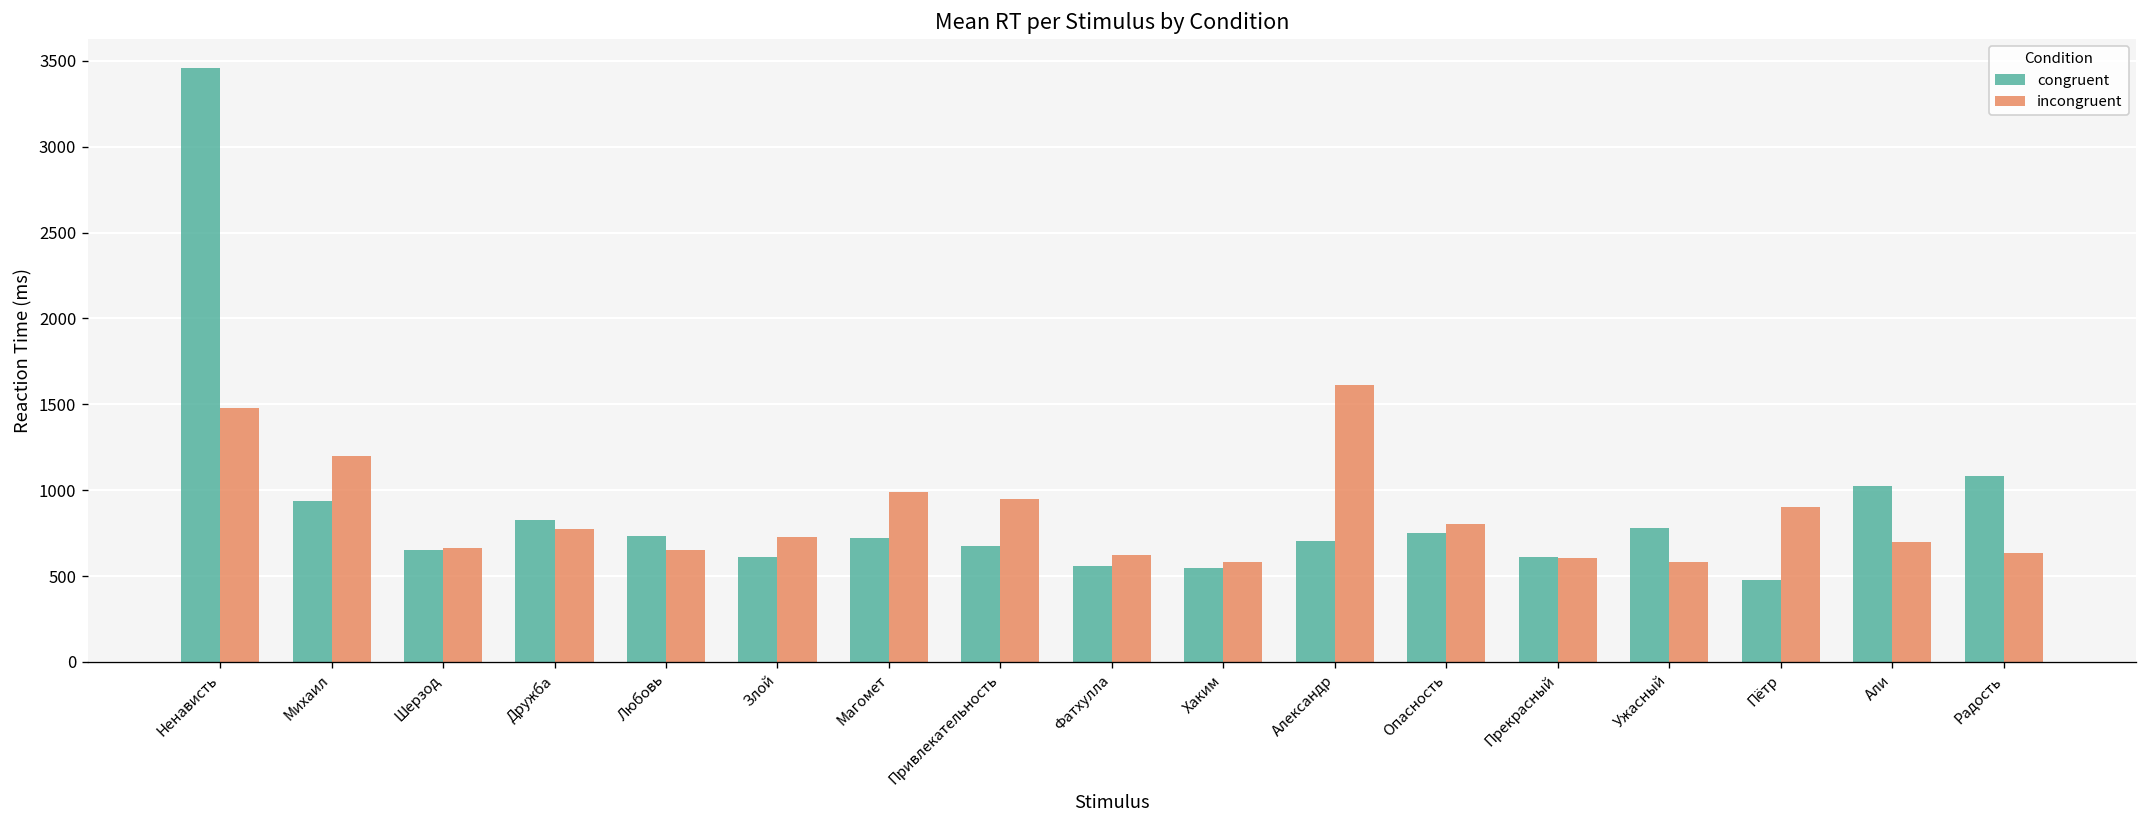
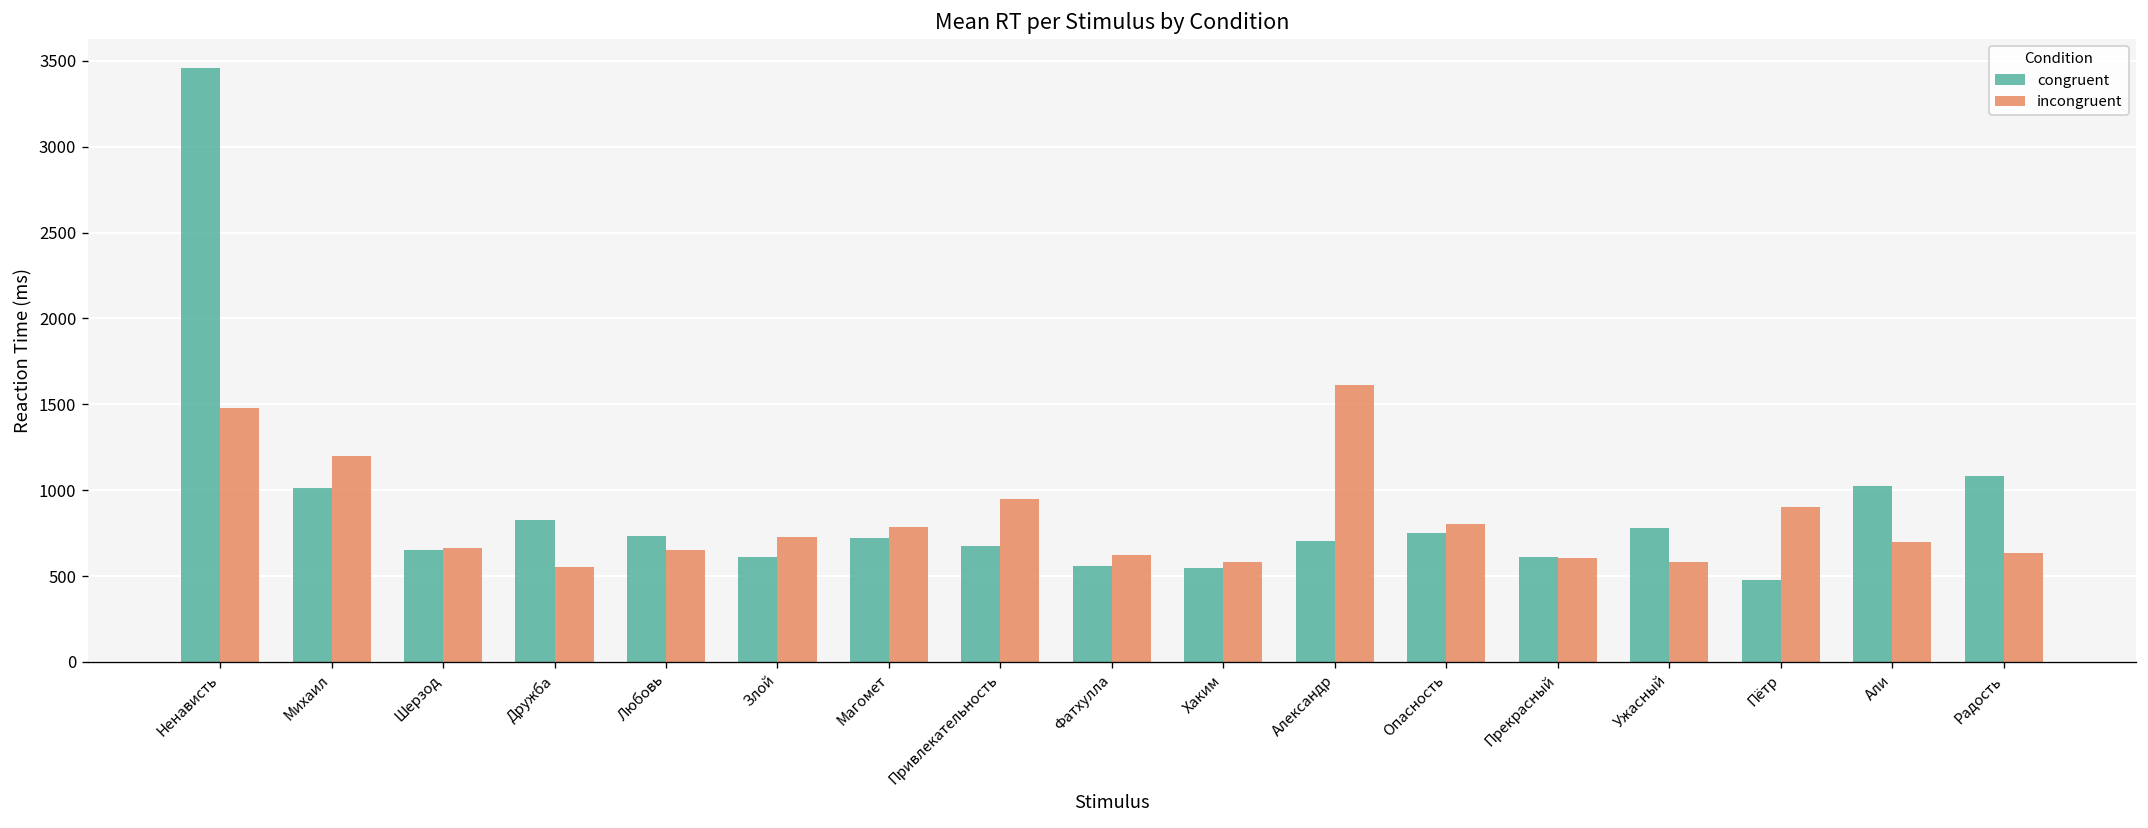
congruent, Михаил: 940 -> 1010
incongruent, Дружба: 770 -> 550
incongruent, Магомет: 990 -> 790
